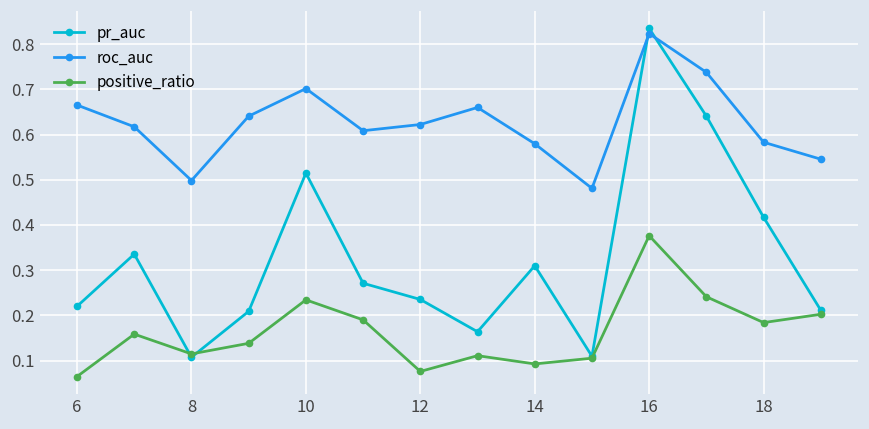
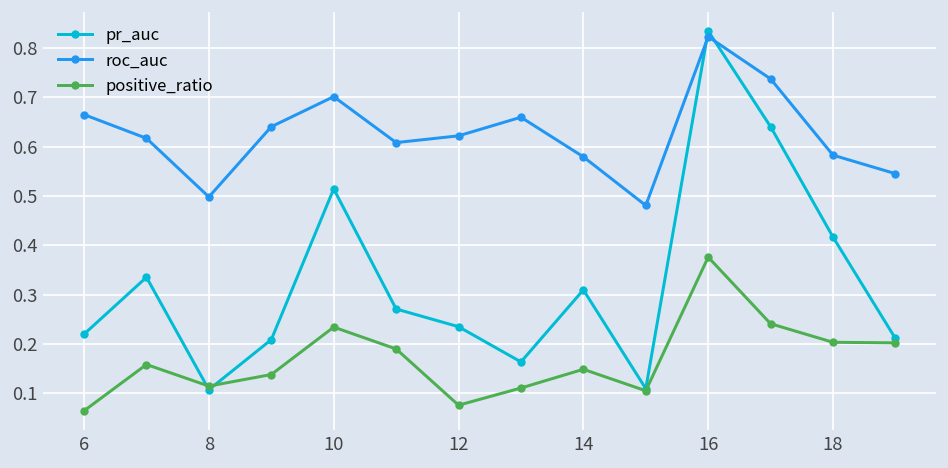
positive_ratio, 14: 0.09 -> 0.15
positive_ratio, 18: 0.18 -> 0.20
